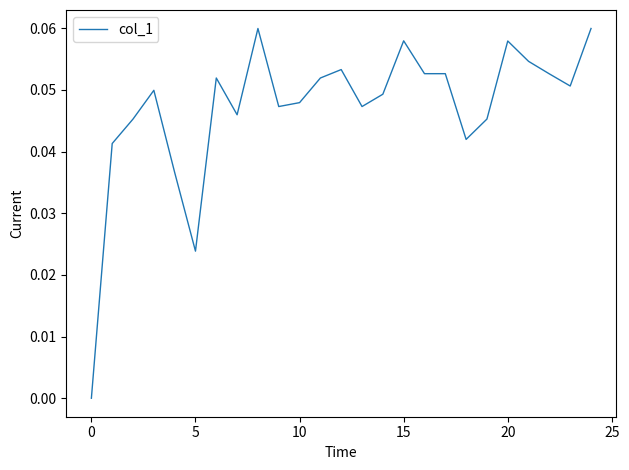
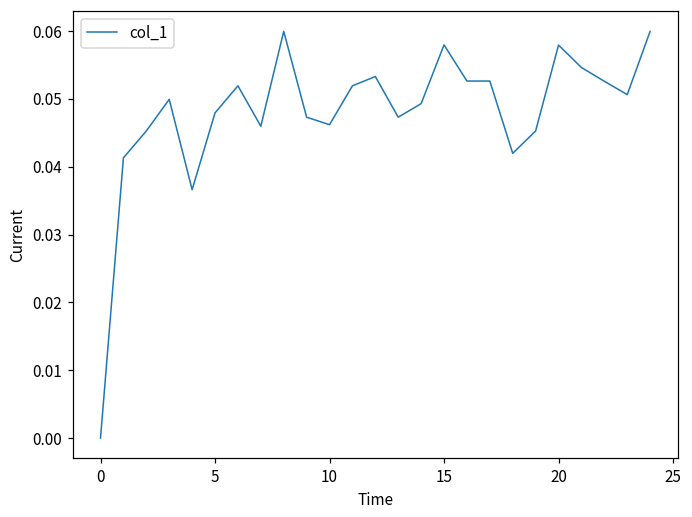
5: 0.024 -> 0.048
10: 0.048 -> 0.046
